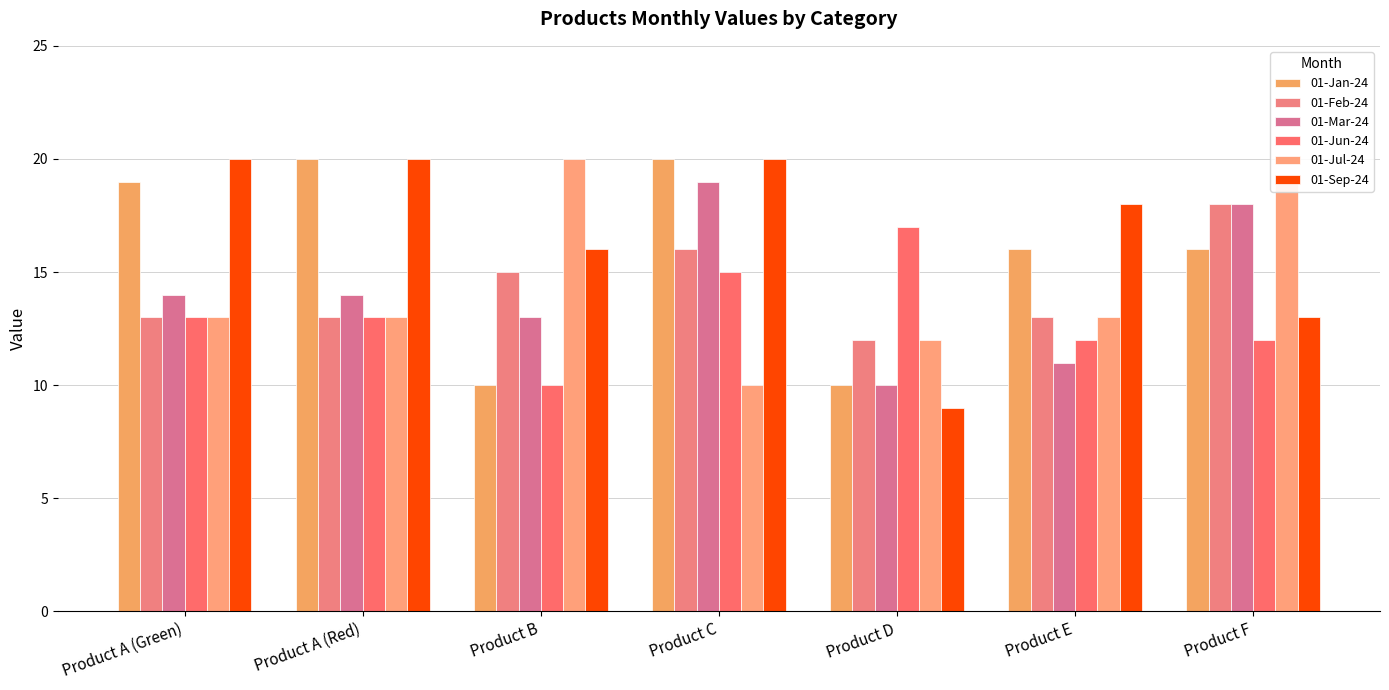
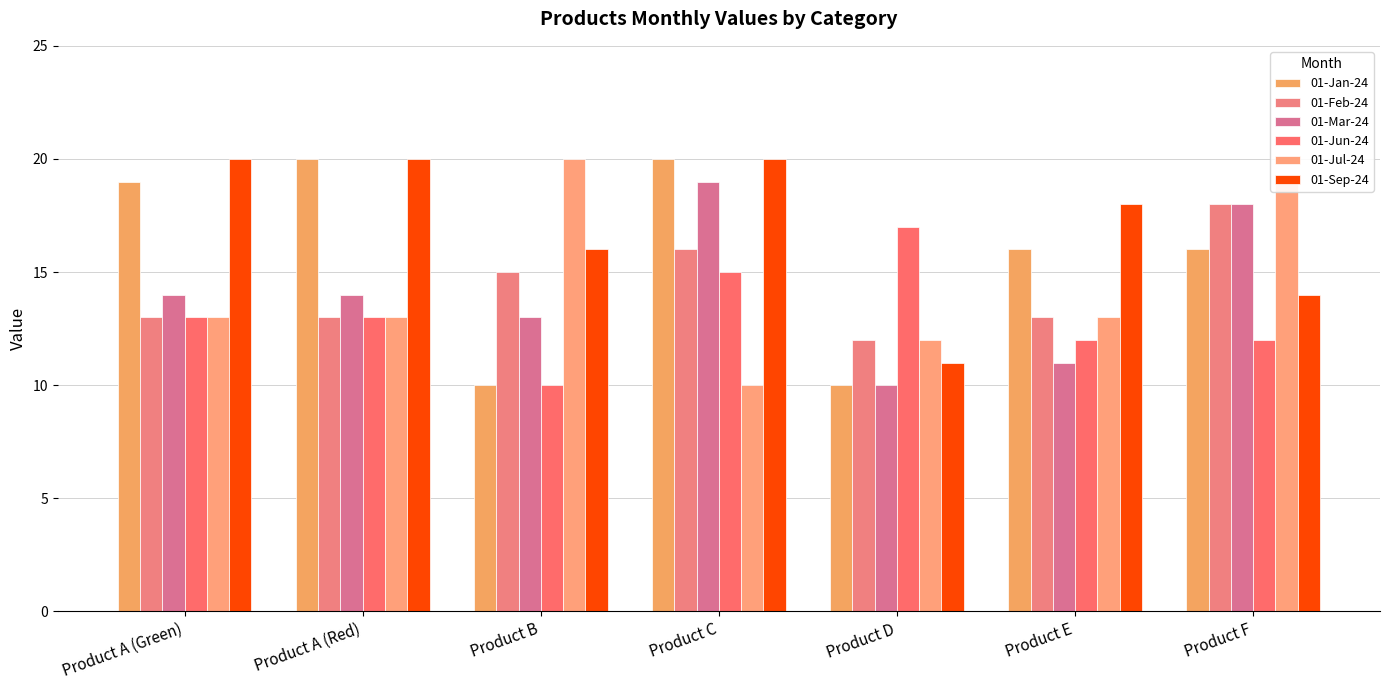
01-Sep-24, Product D: 9 -> 11
01-Sep-24, Product F: 13 -> 14
